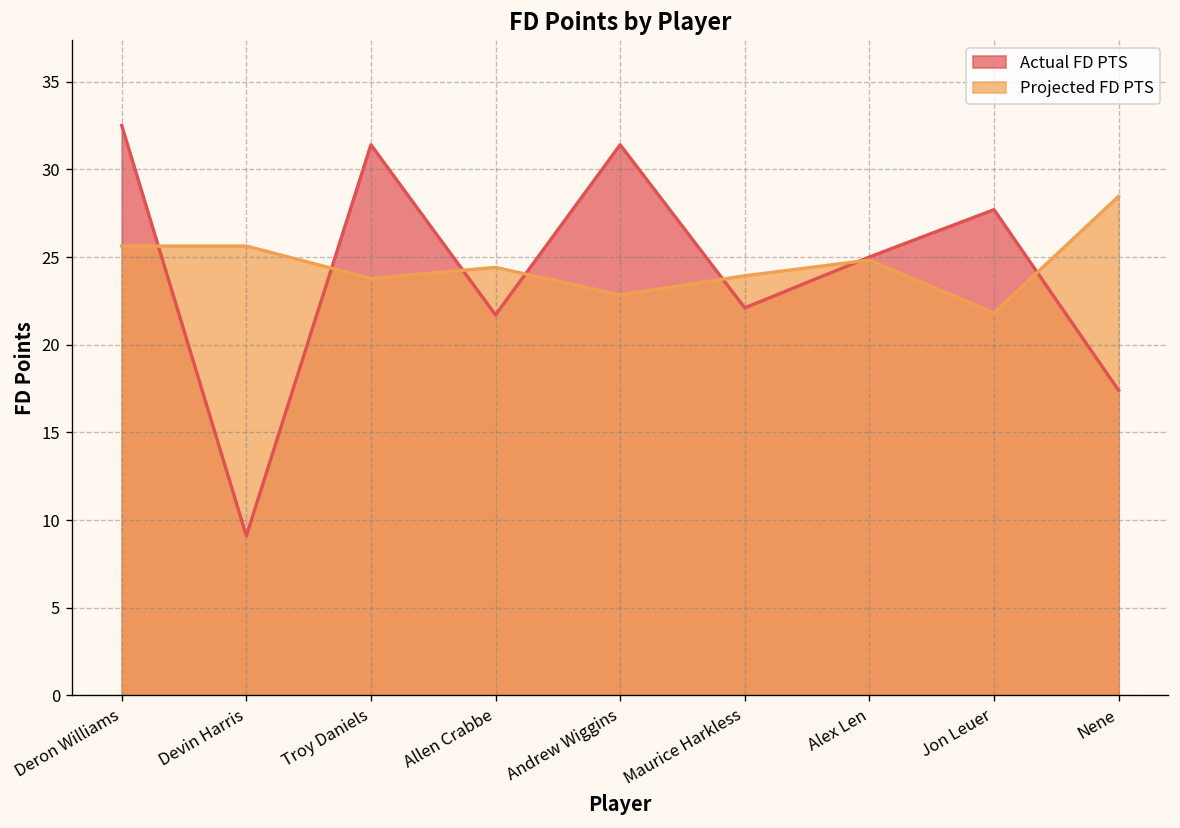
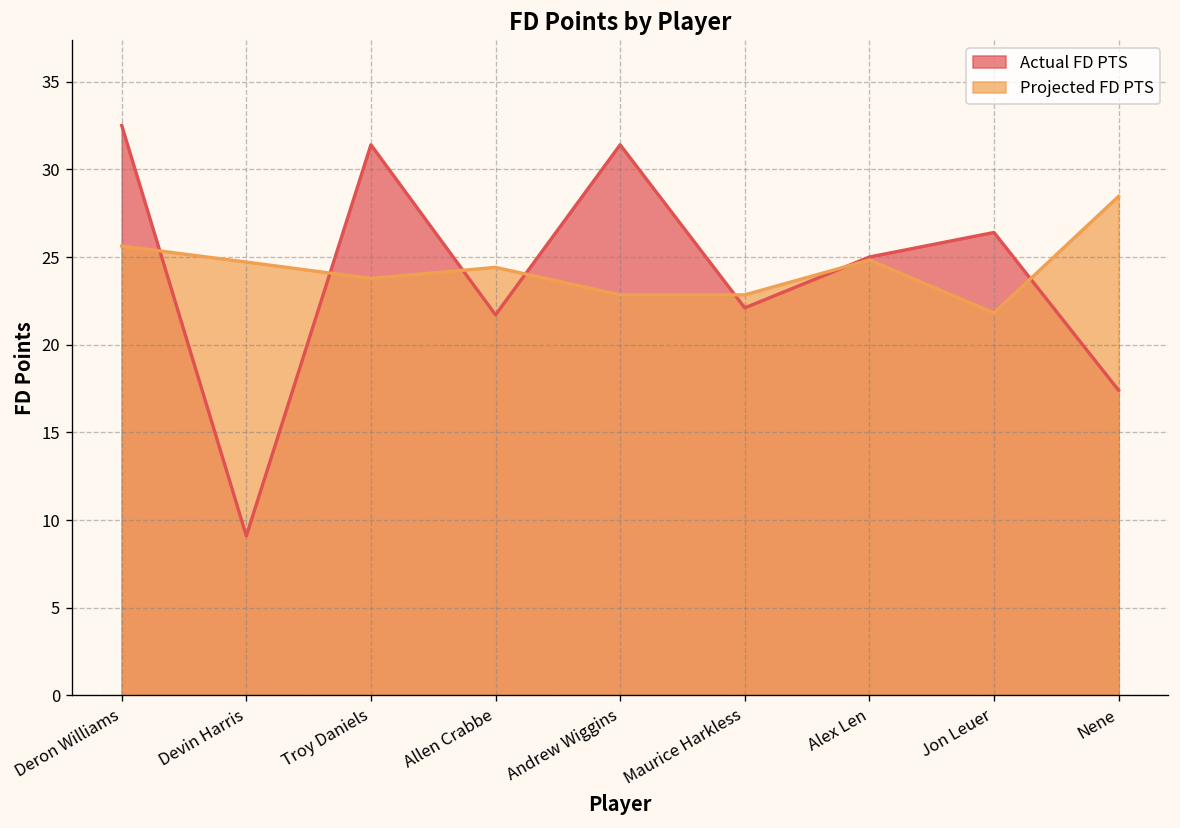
Projected FD PTS, Devin Harris: 25.6 -> 24.7
Projected FD PTS, Maurice Harkless: 23.9 -> 22.8
Actual FD PTS, Jon Leuer: 27.7 -> 26.4
